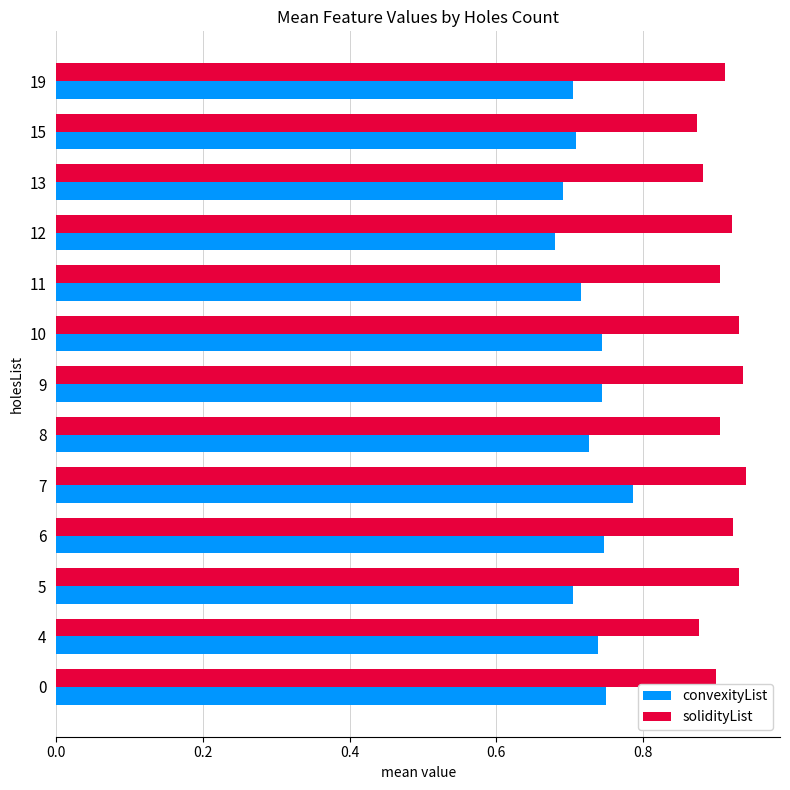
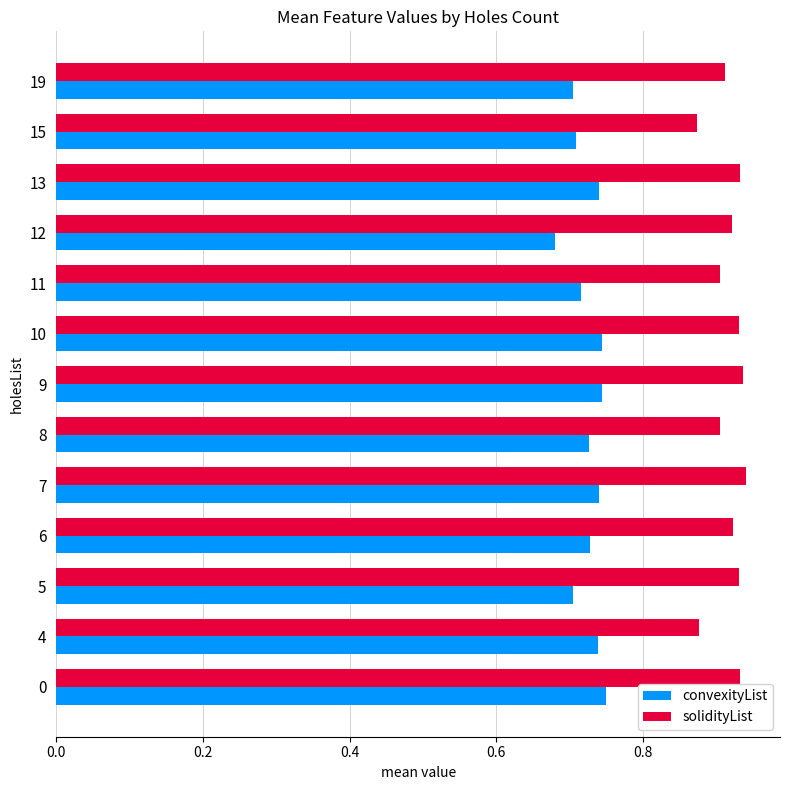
solidityList, 13: 0.88 -> 0.93
convexityList, 13: 0.69 -> 0.74
convexityList, 7: 0.79 -> 0.74
convexityList, 6: 0.75 -> 0.73
solidityList, 0: 0.90 -> 0.93
